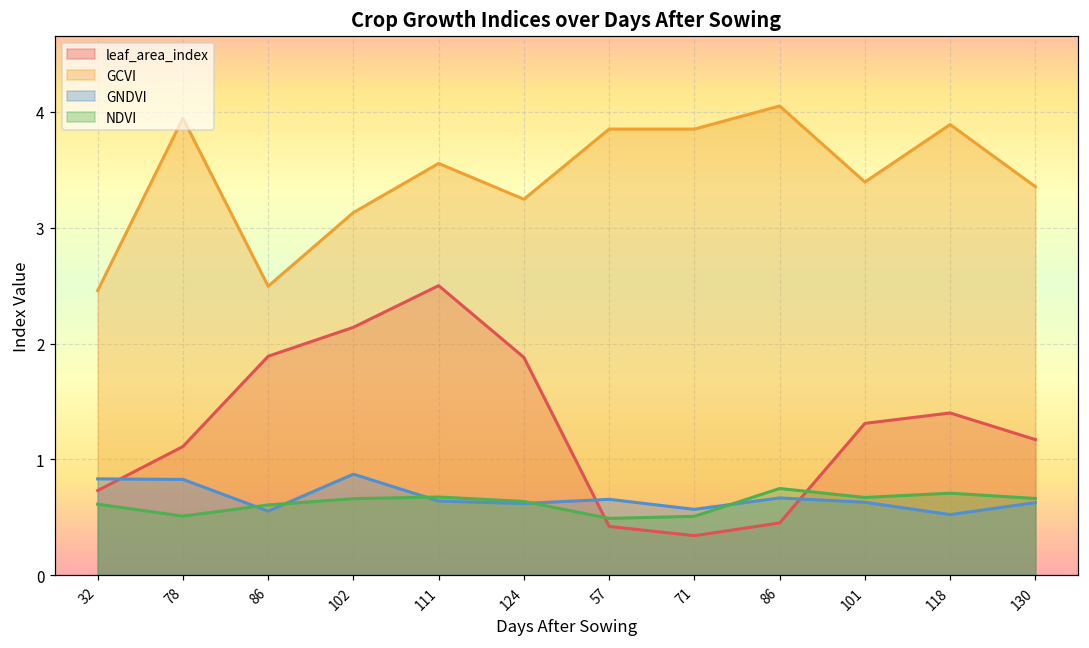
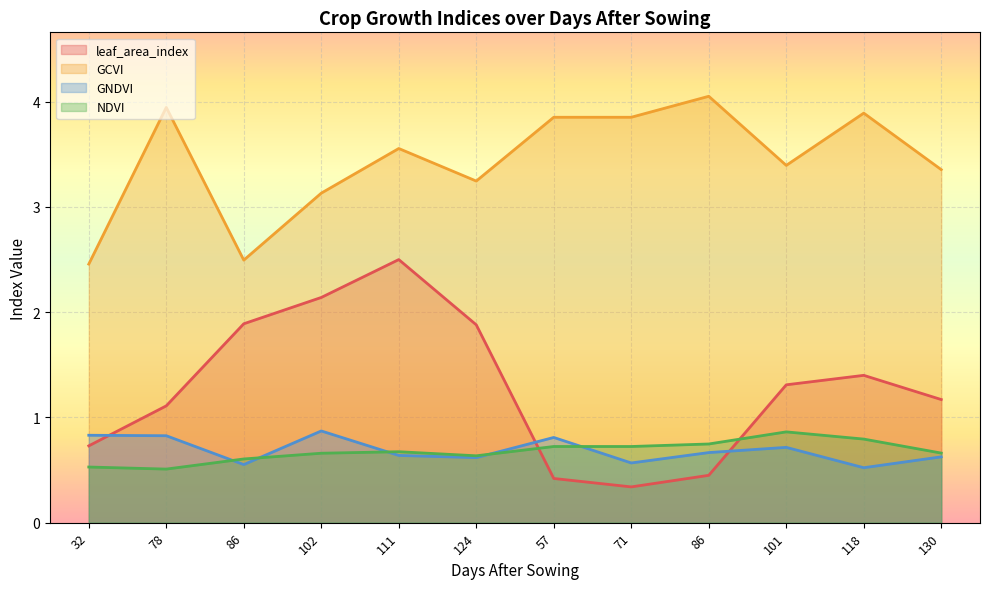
NDVI, 32: 0.61 -> 0.53
GNDVI, 57: 0.65 -> 0.81
NDVI, 57: 0.49 -> 0.72
NDVI, 71: 0.51 -> 0.72
GNDVI, 101: 0.63 -> 0.72
NDVI, 101: 0.67 -> 0.86
NDVI, 118: 0.71 -> 0.79
